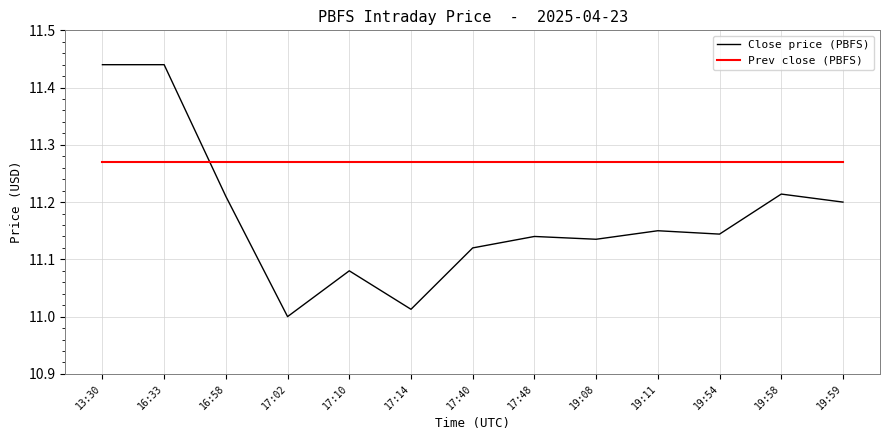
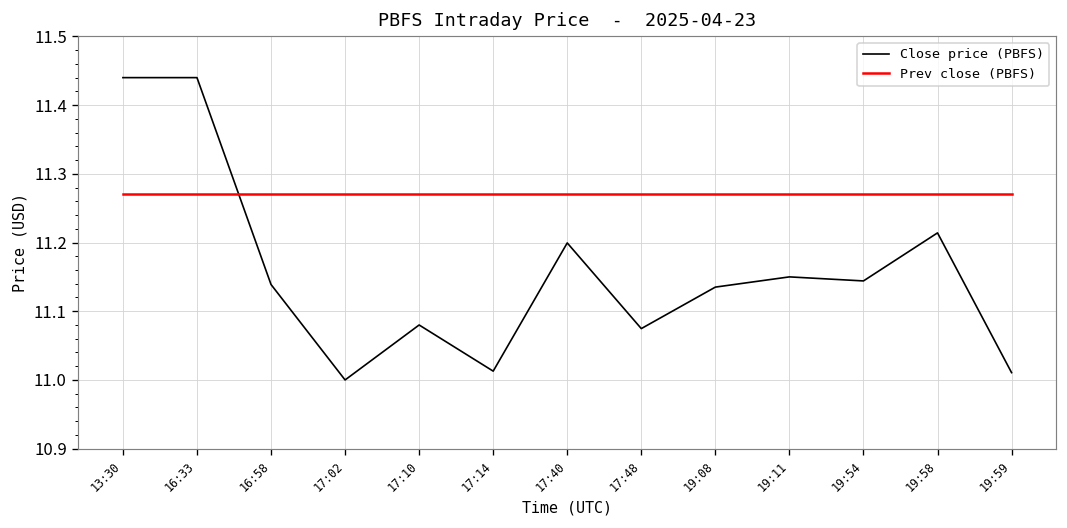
Close price (PBFS), 16:58: 11.21 -> 11.14
Close price (PBFS), 17:40: 11.12 -> 11.20
Close price (PBFS), 17:48: 11.14 -> 11.07
Close price (PBFS), 19:59: 11.20 -> 11.01
